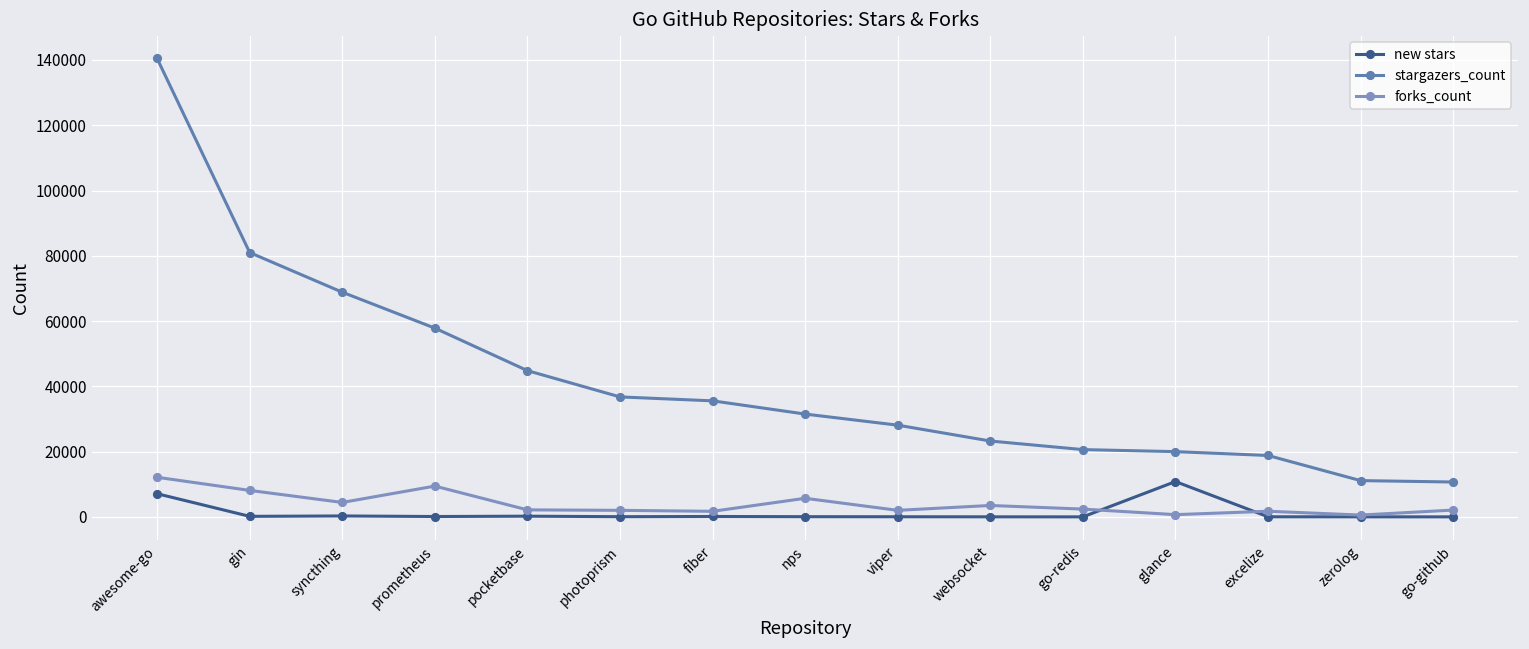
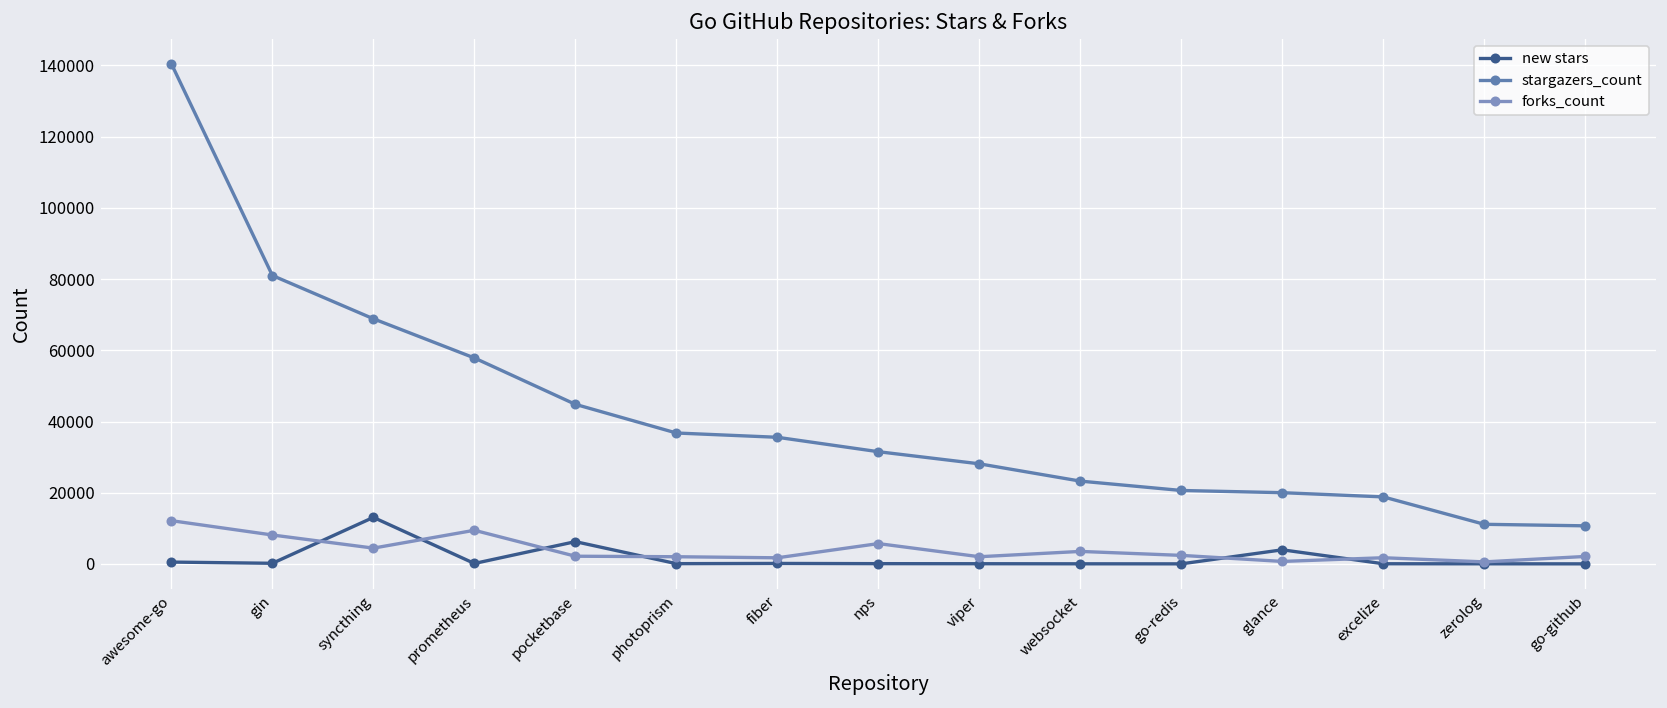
new stars, awesome-go: 7000 -> 1000
new stars, syncthing: 0 -> 13000
new stars, pocketbase: 0 -> 6000
new stars, glance: 11000 -> 4000
